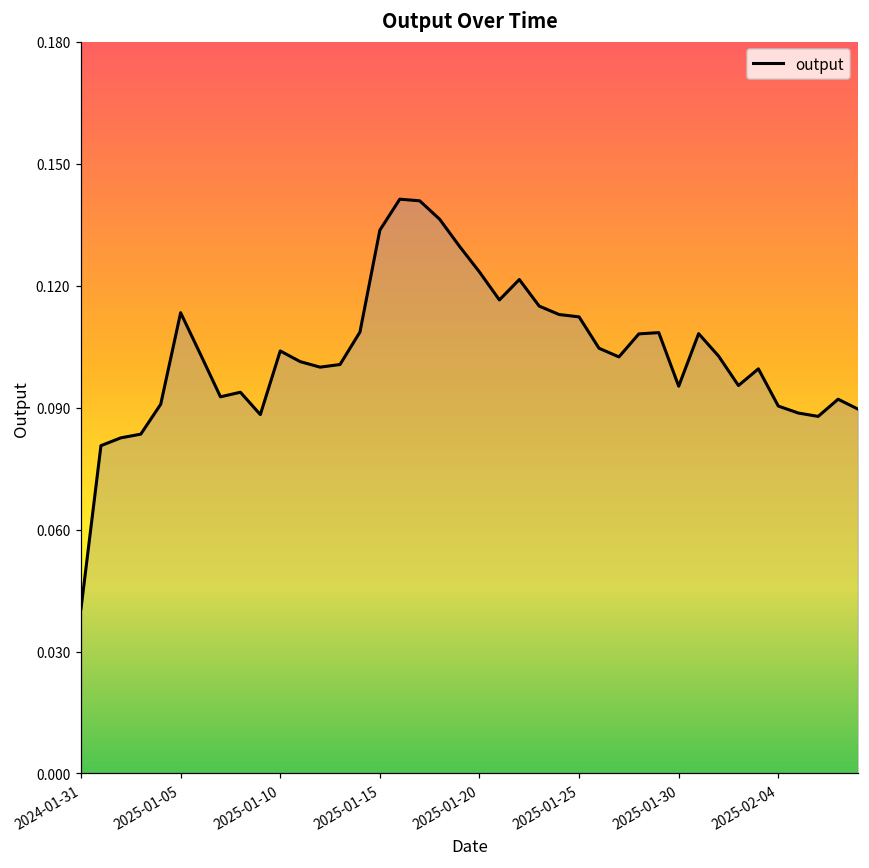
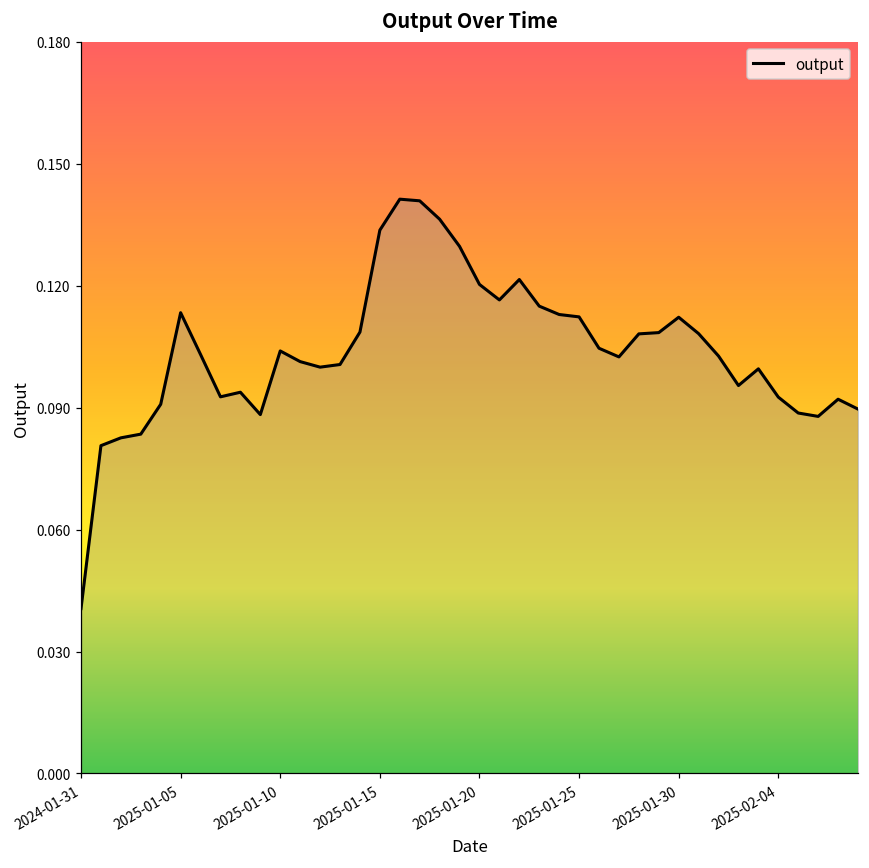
2025-01-20: 0.123 -> 0.120
2025-01-30: 0.095 -> 0.112
2025-02-04: 0.090 -> 0.093
